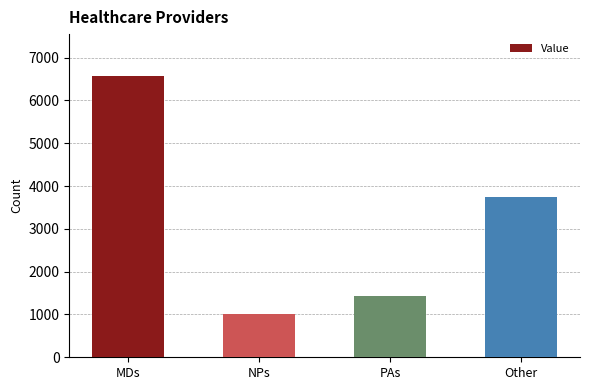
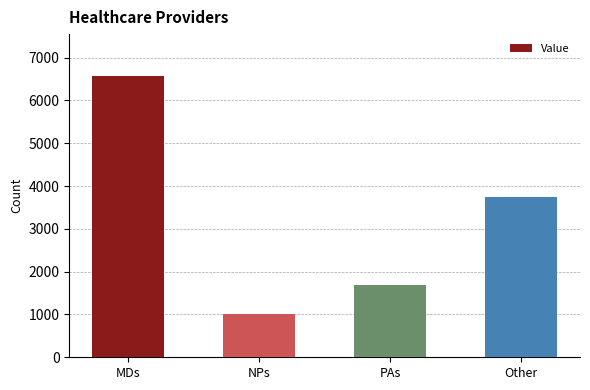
PAs: 1400 -> 1700
